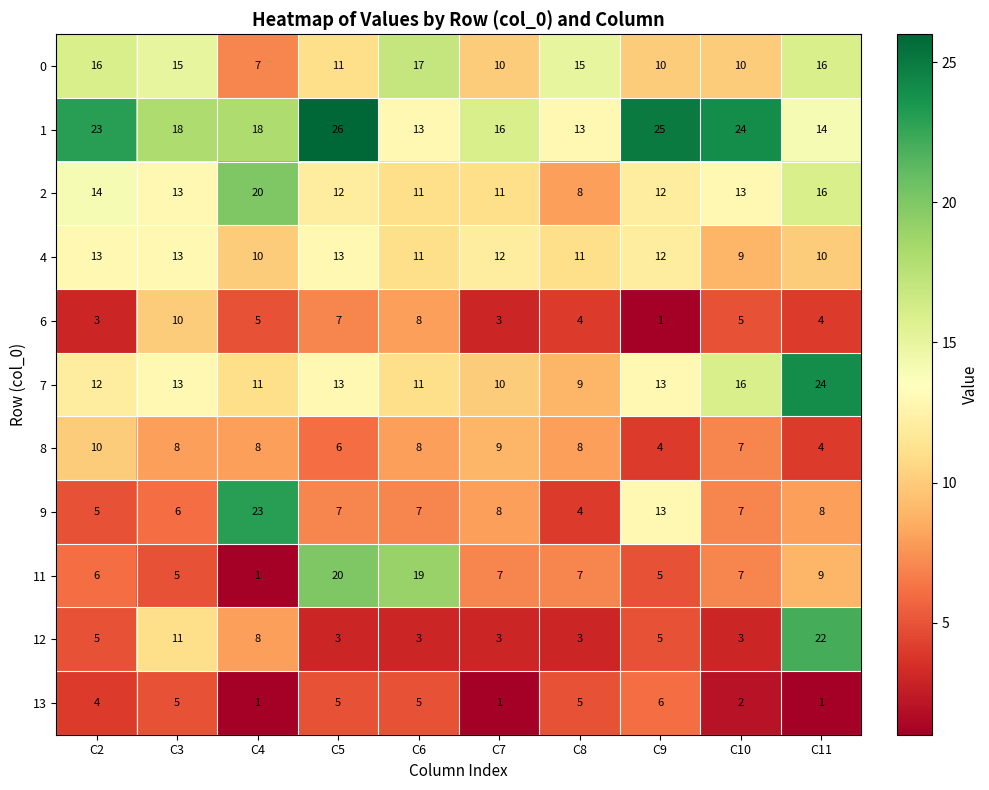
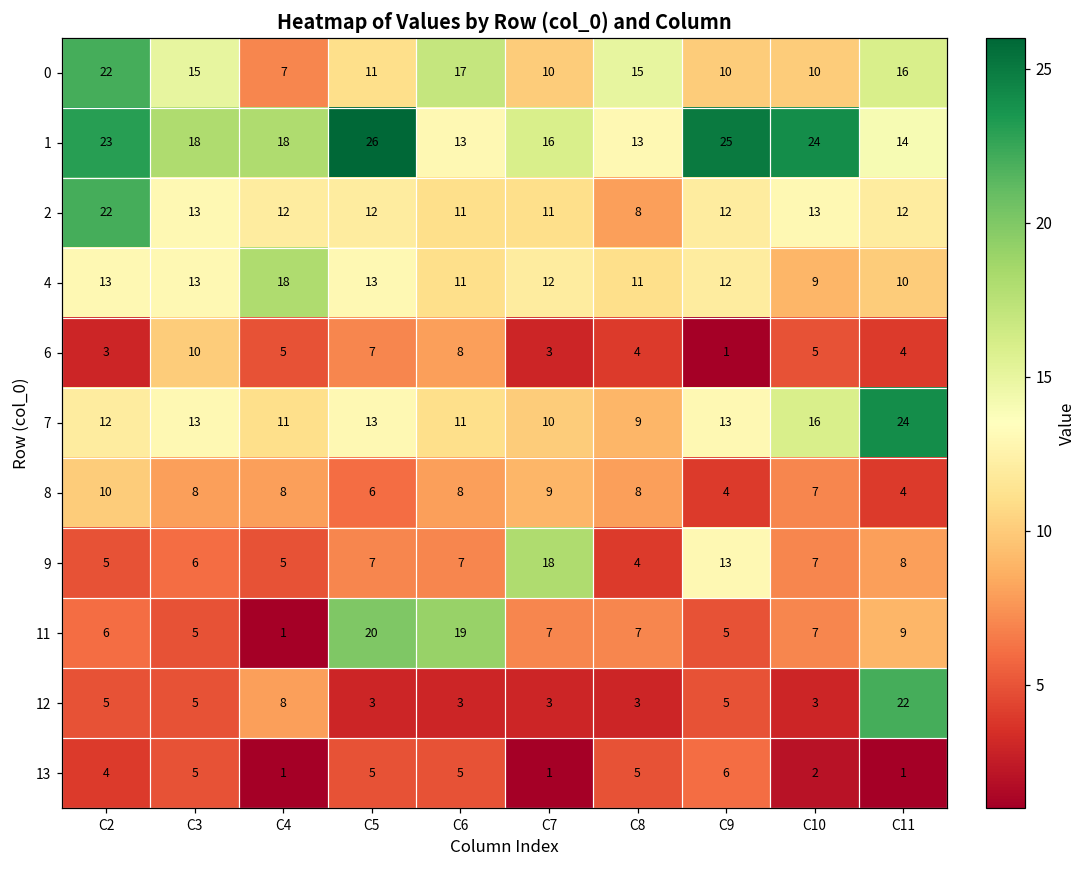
0, C2: 16 -> 22
2, C2: 14 -> 22
2, C4: 20 -> 12
2, C11: 16 -> 12
4, C4: 10 -> 18
9, C4: 23 -> 5
9, C7: 8 -> 18
12, C3: 11 -> 5
